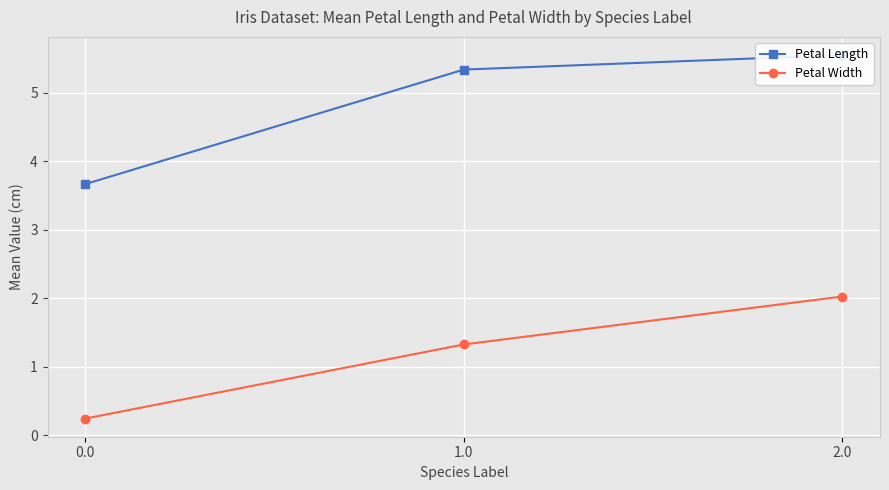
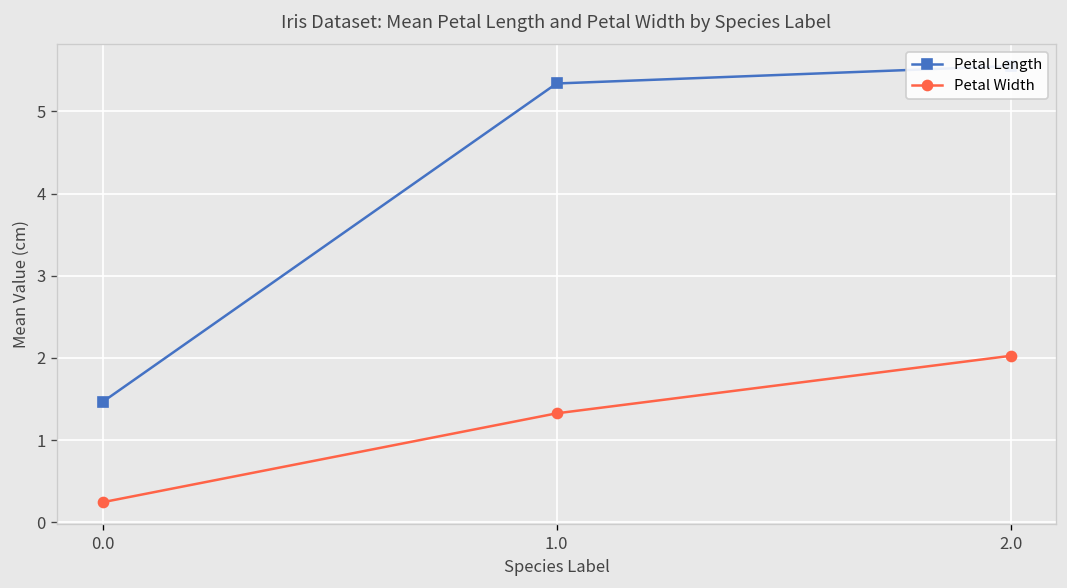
Petal Length, 0.0: 3.7 -> 1.5
